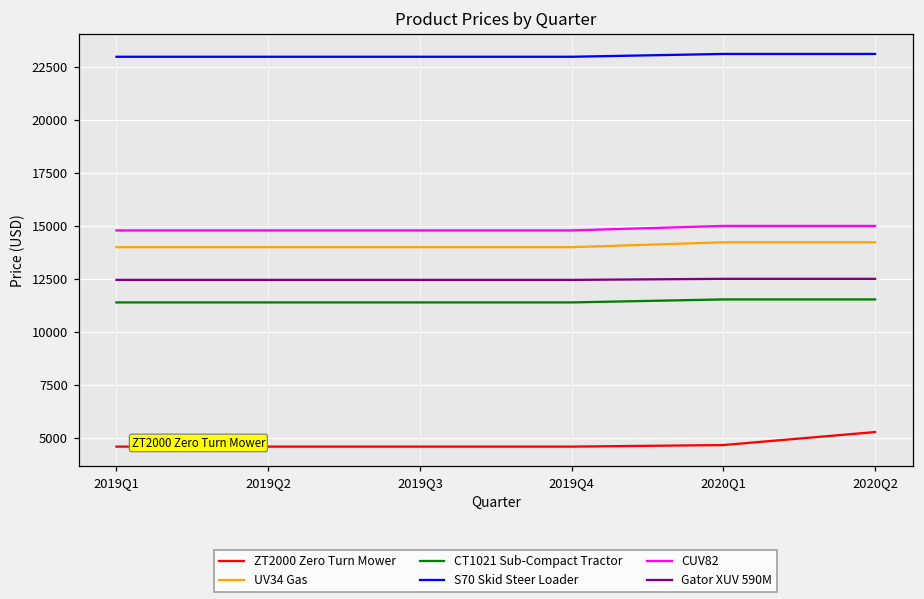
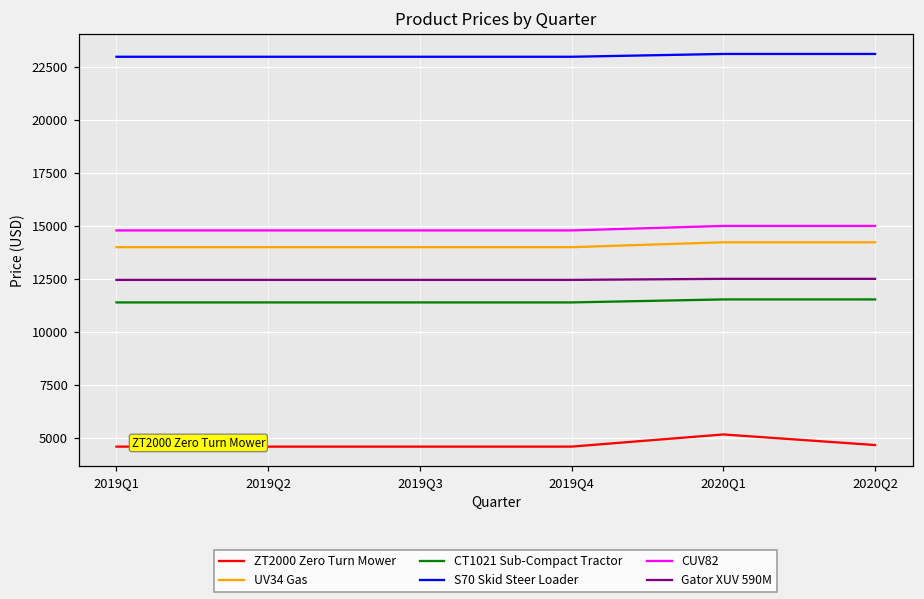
ZT2000 Zero Turn Mower, 2020Q1: 4600 -> 5200
ZT2000 Zero Turn Mower, 2020Q2: 5300 -> 4600
